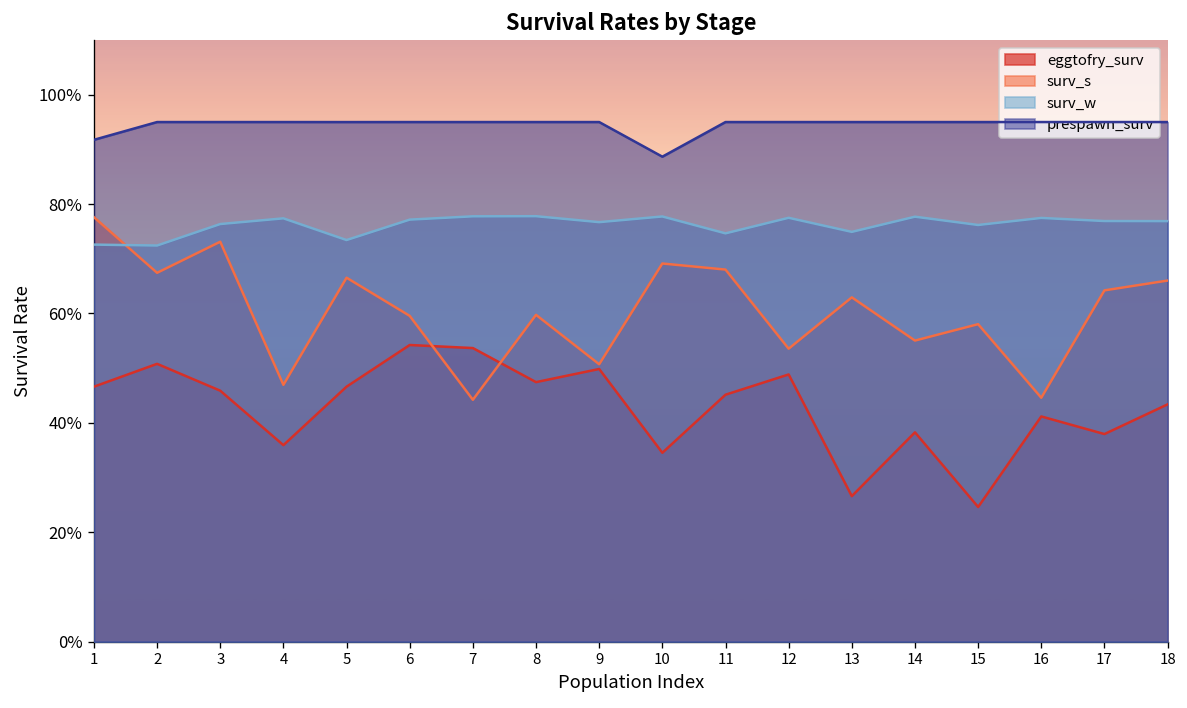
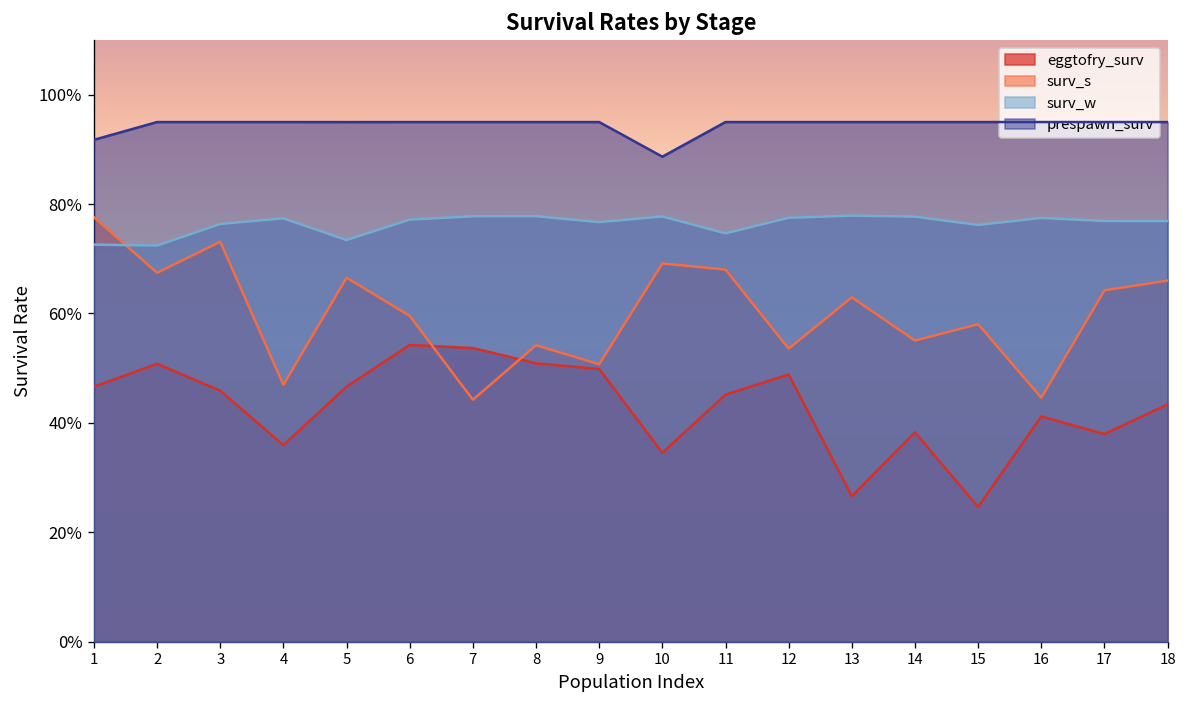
eggtofry_surv, 8: 47% -> 51%
surv_s, 8: 60% -> 54%
surv_w, 13: 75% -> 78%
